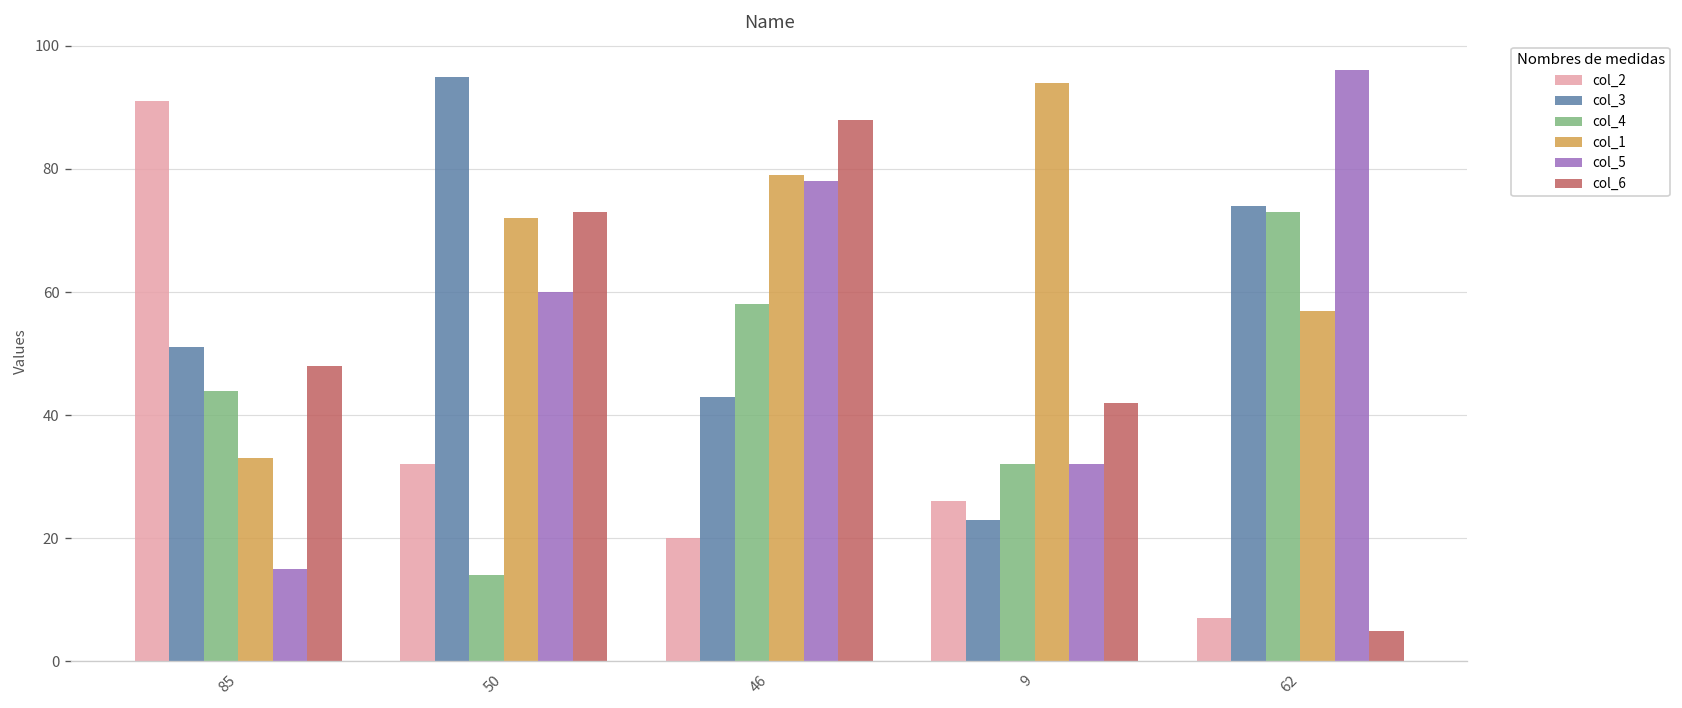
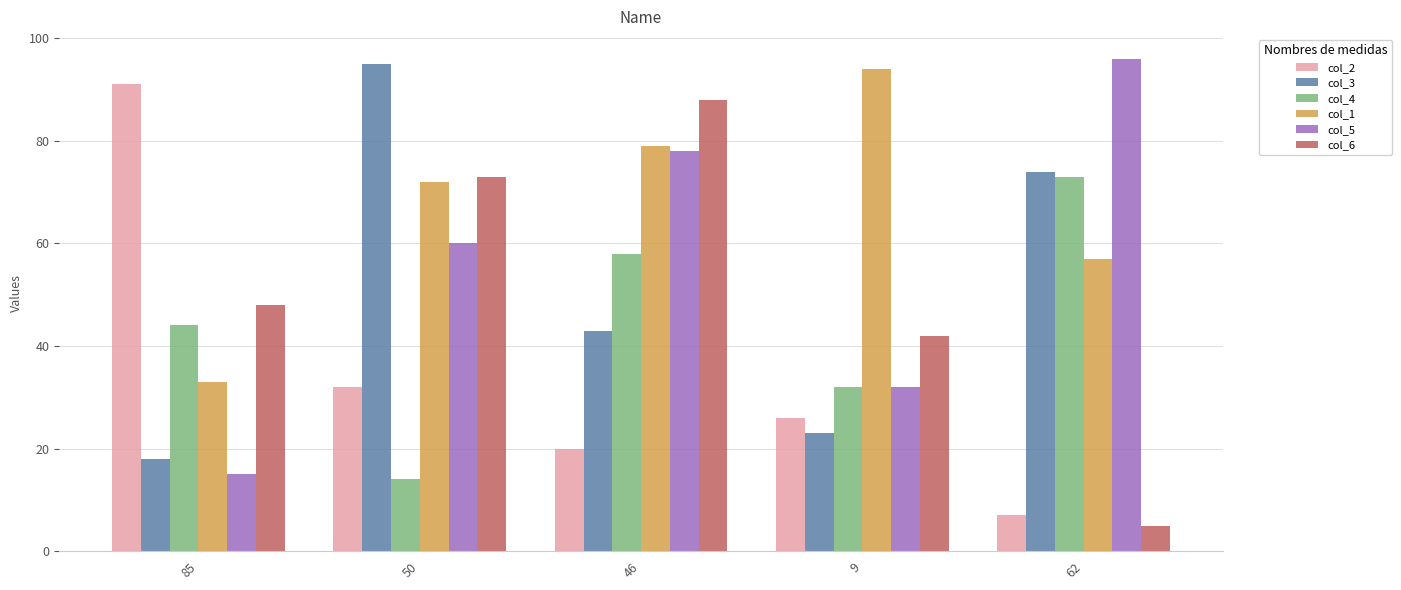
col_3, 85: 51 -> 18
